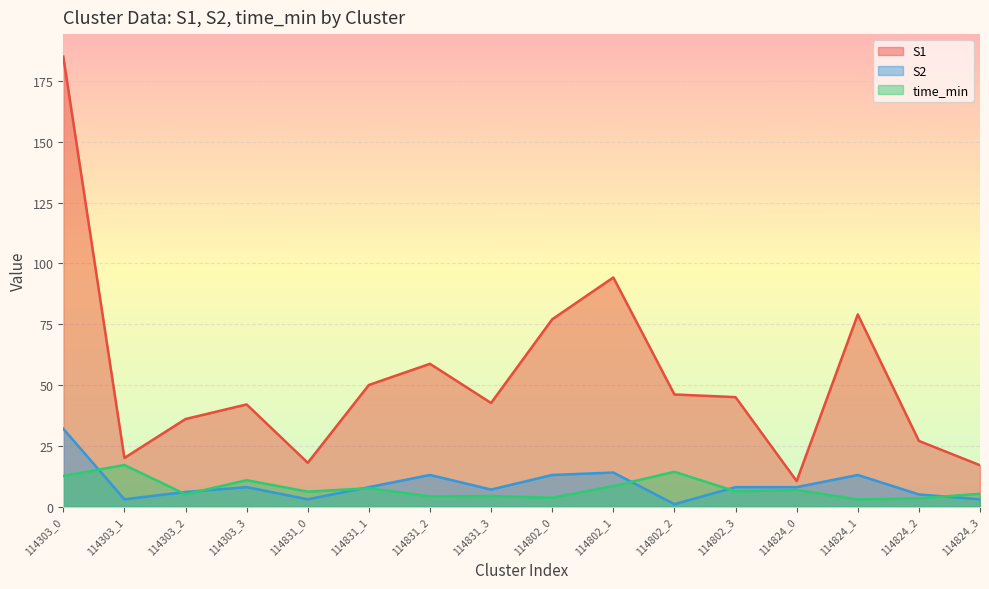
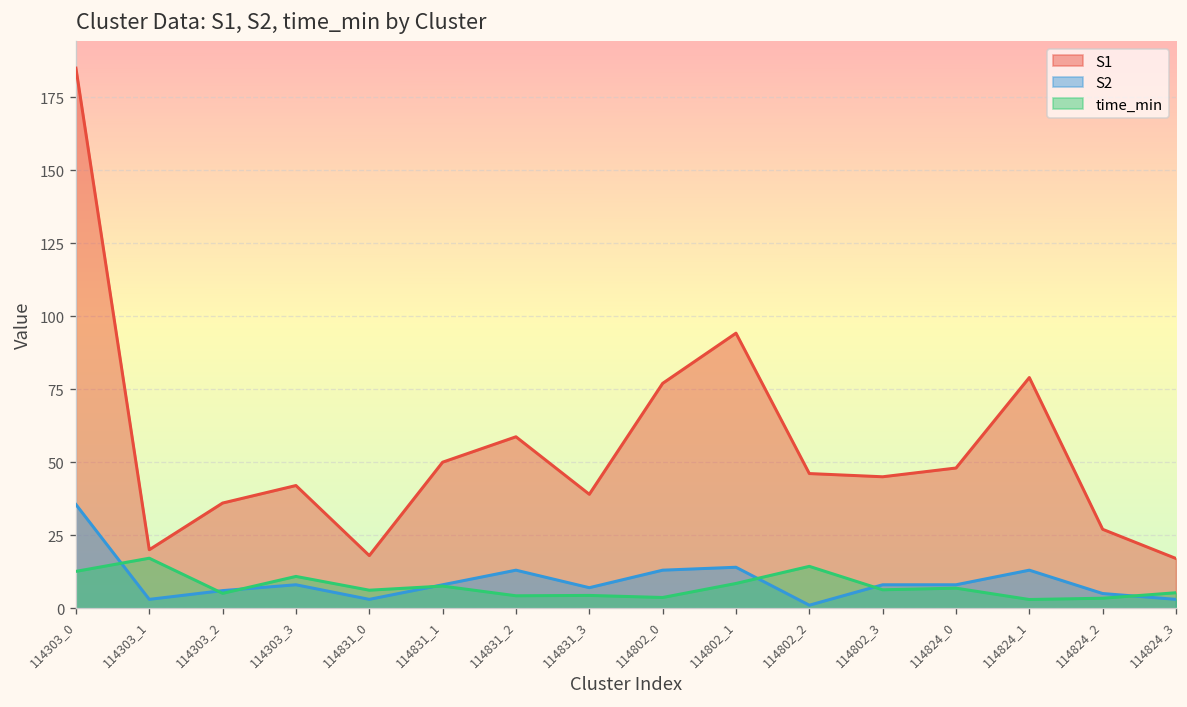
S2, 114303_0: 32 -> 36
S1, 114831_3: 43 -> 39
S1, 114824_0: 11 -> 48
